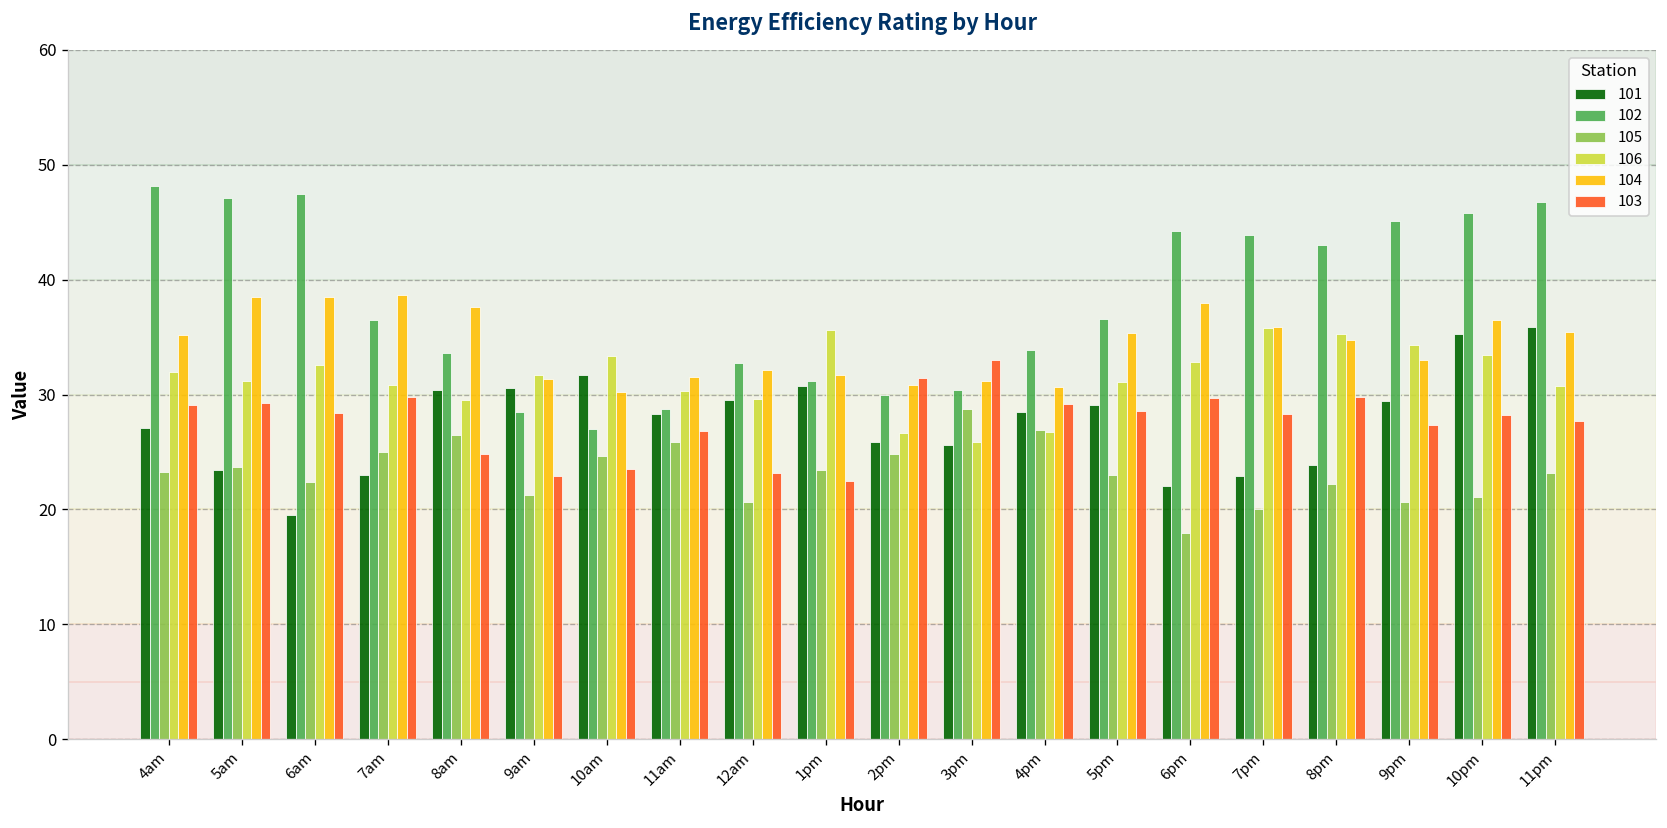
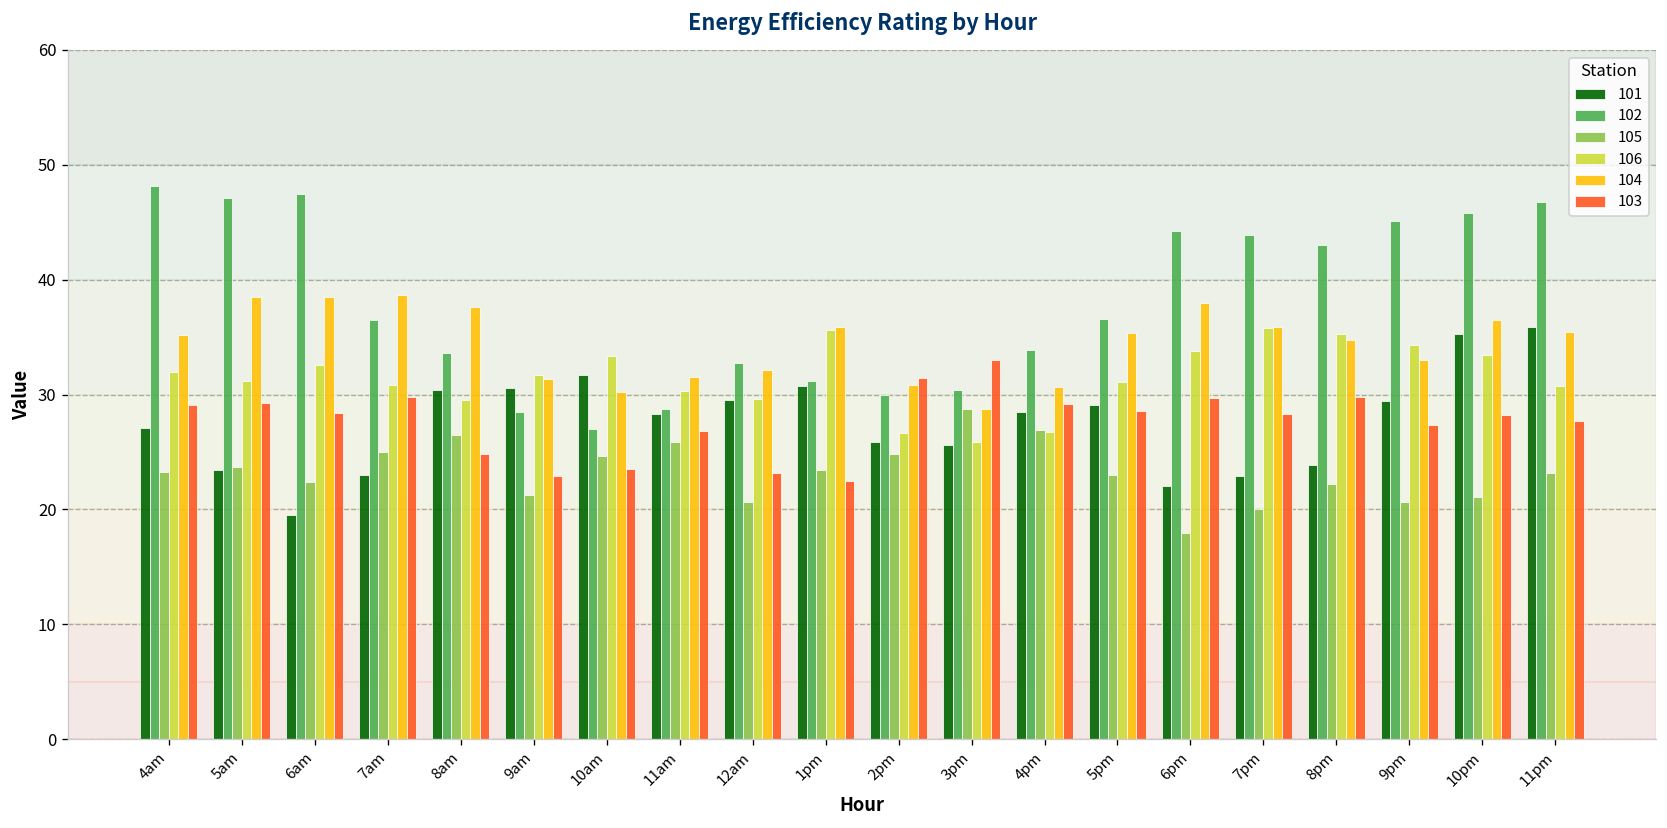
104, 1pm: 32 -> 36
104, 3pm: 31 -> 29
106, 6pm: 33 -> 34
